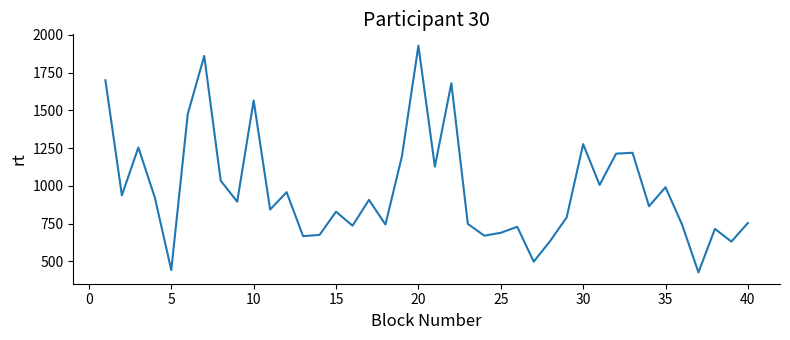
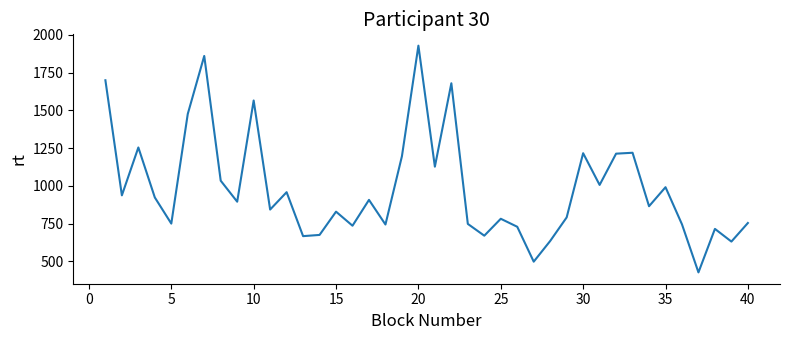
5: 440 -> 750
25: 690 -> 780
30: 1280 -> 1220
